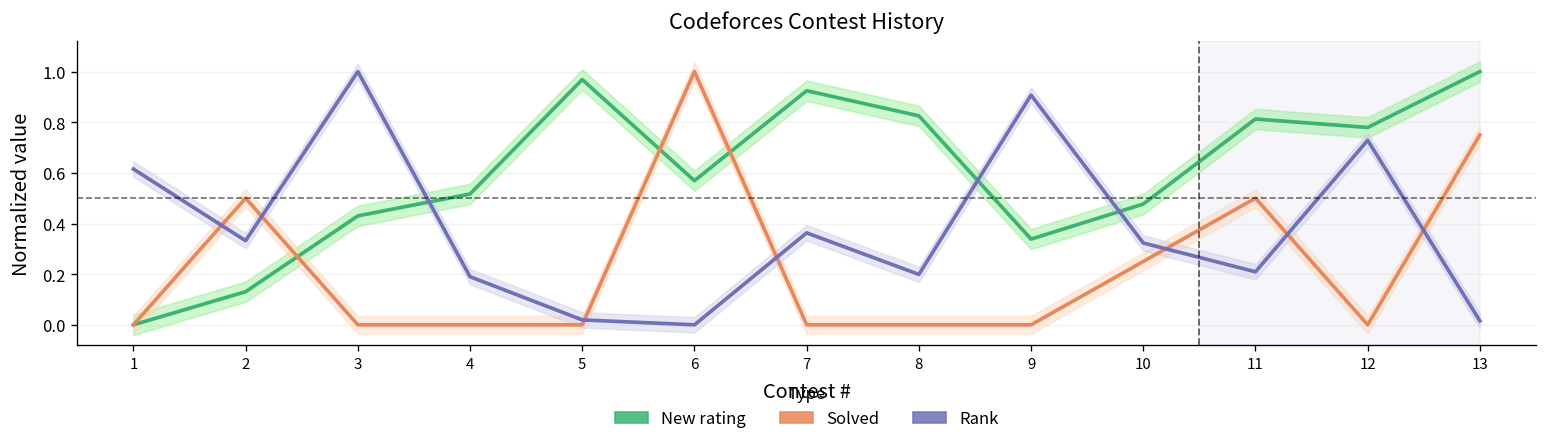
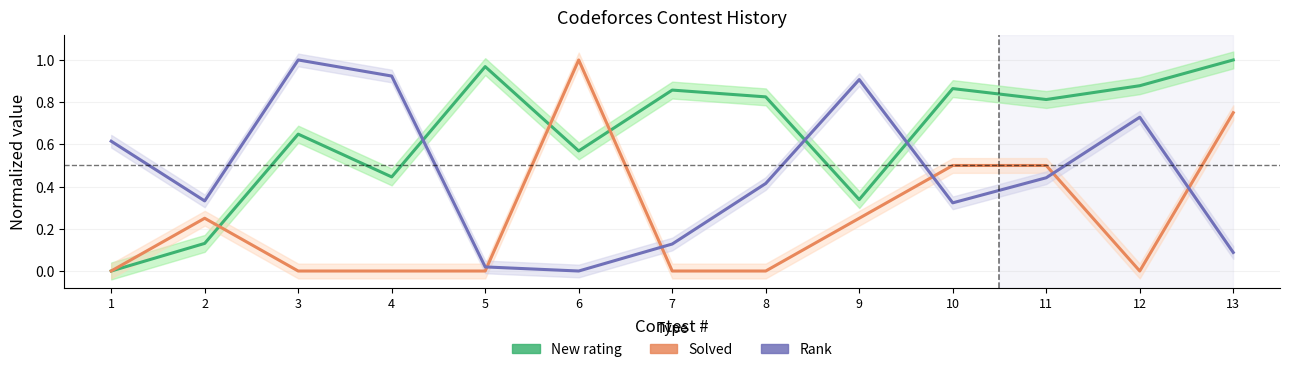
Solved, 2: 0.50 -> 0.25
New rating, 3: 0.43 -> 0.65
New rating, 4: 0.52 -> 0.45
Rank, 4: 0.19 -> 0.92
New rating, 7: 0.92 -> 0.86
Rank, 7: 0.36 -> 0.13
Rank, 8: 0.20 -> 0.41
Solved, 9: 0.00 -> 0.25
New rating, 10: 0.48 -> 0.86
Solved, 10: 0.25 -> 0.50
Rank, 11: 0.21 -> 0.44
New rating, 12: 0.78 -> 0.88
Rank, 13: 0.02 -> 0.09
